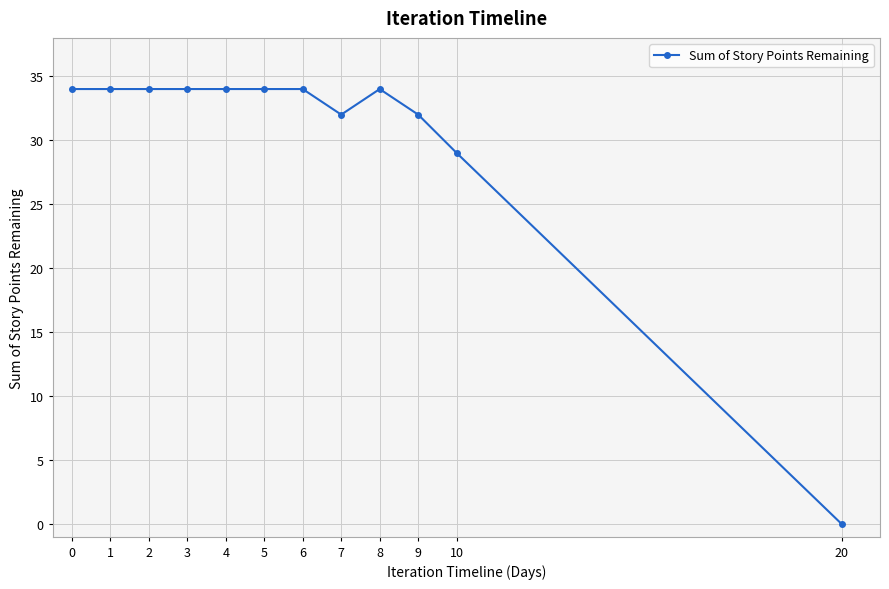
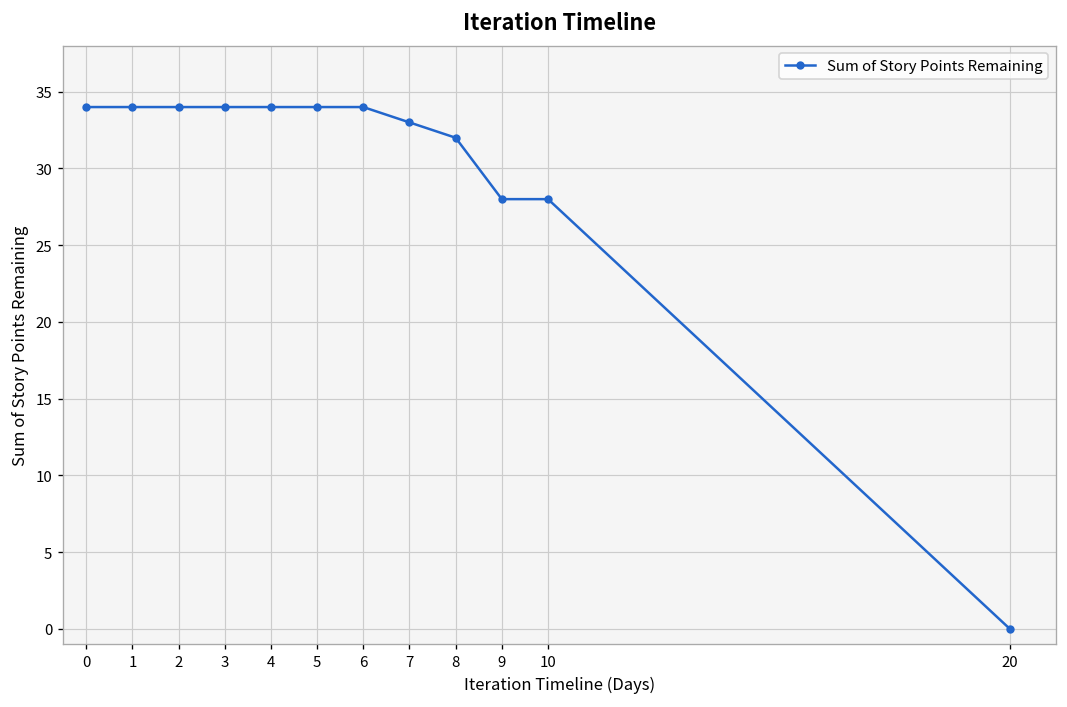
7: 32 -> 33
8: 34 -> 32
9: 32 -> 28
10: 29 -> 28
